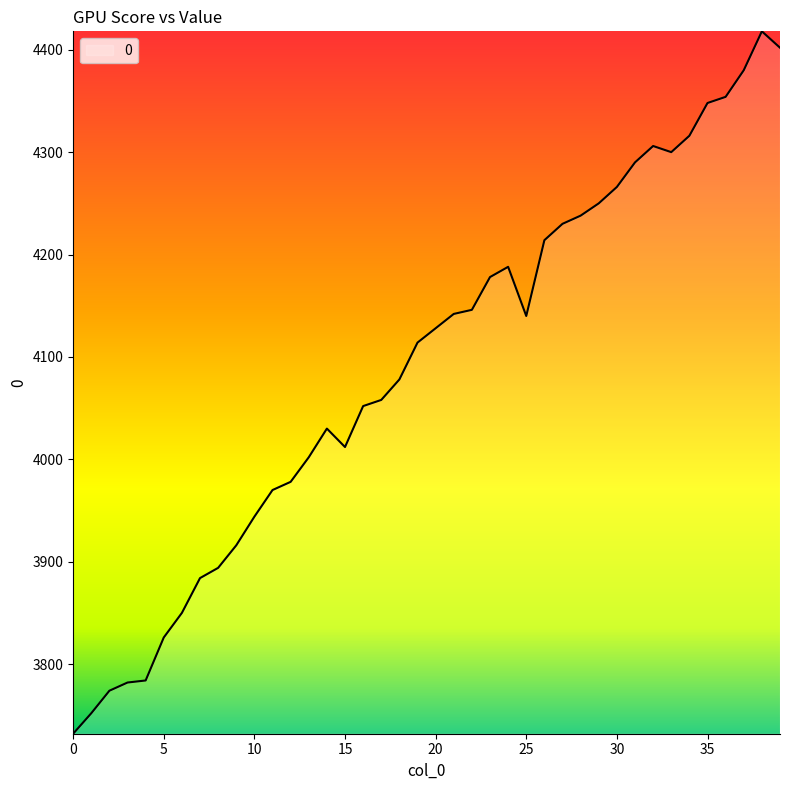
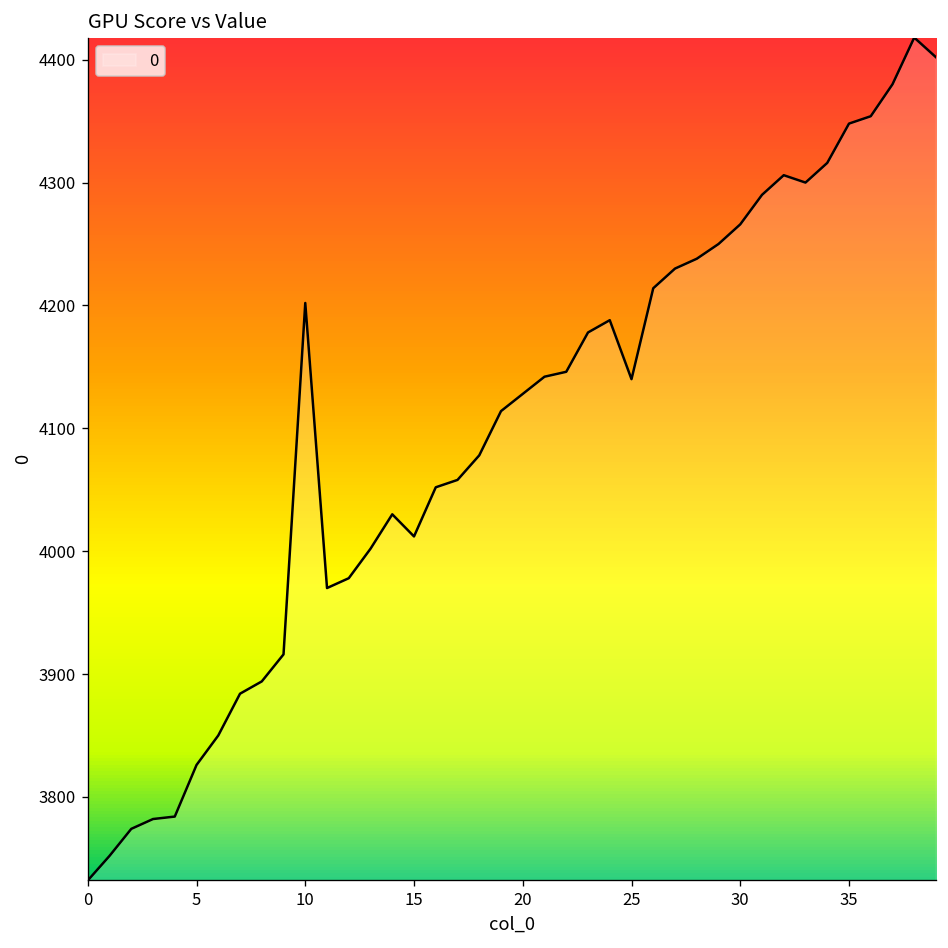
10: 3944 -> 4202
